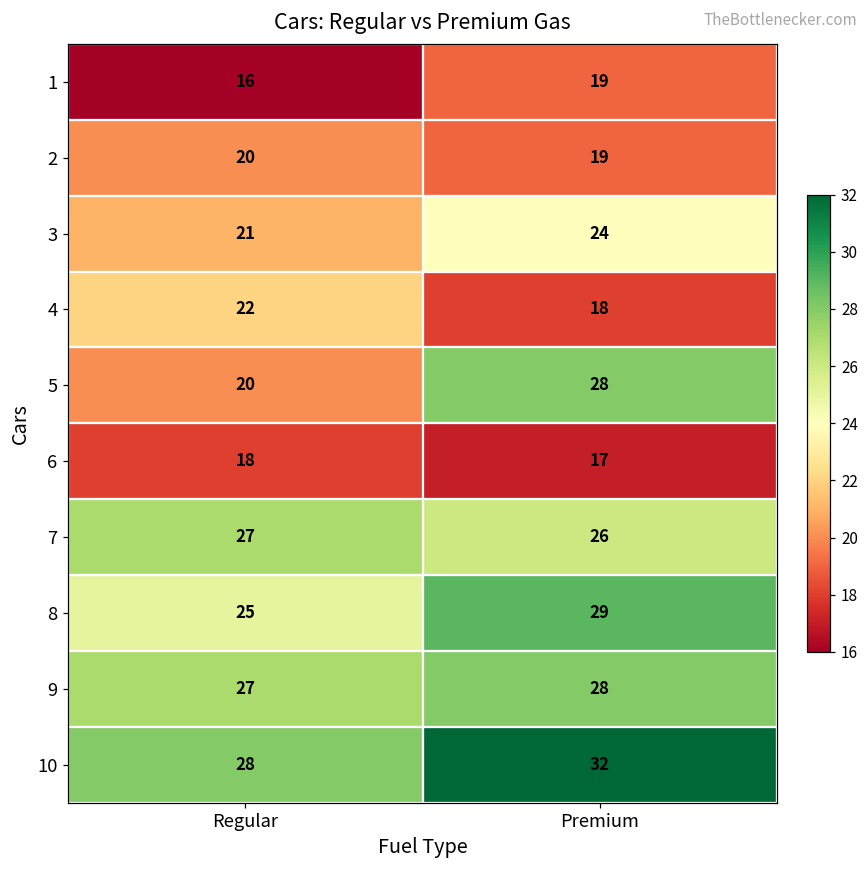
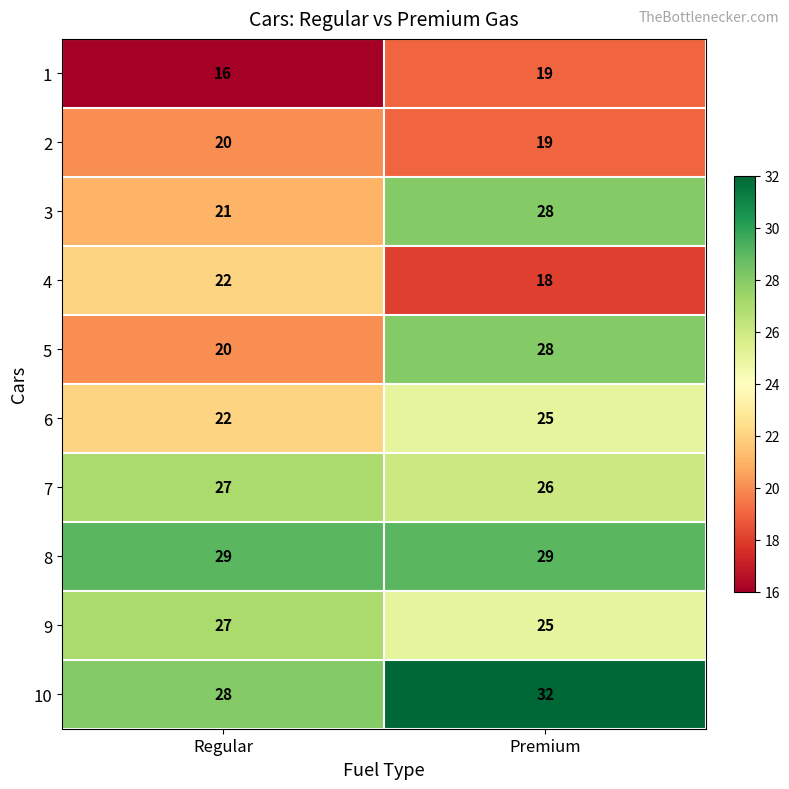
3, Premium: 24 -> 28
6, Regular: 18 -> 22
6, Premium: 17 -> 25
8, Regular: 25 -> 29
9, Premium: 28 -> 25
